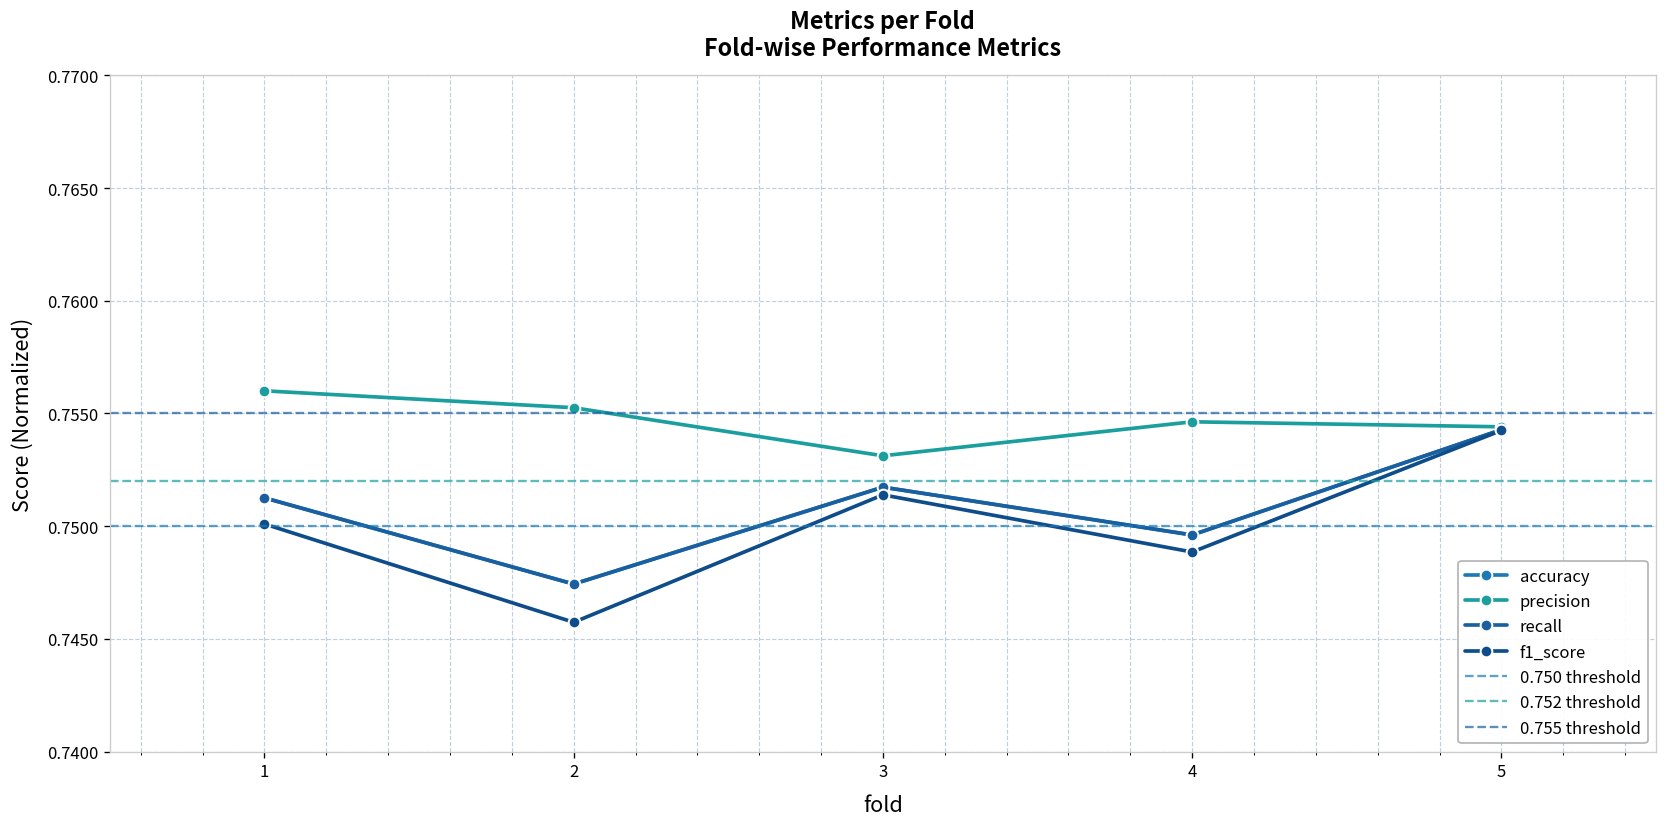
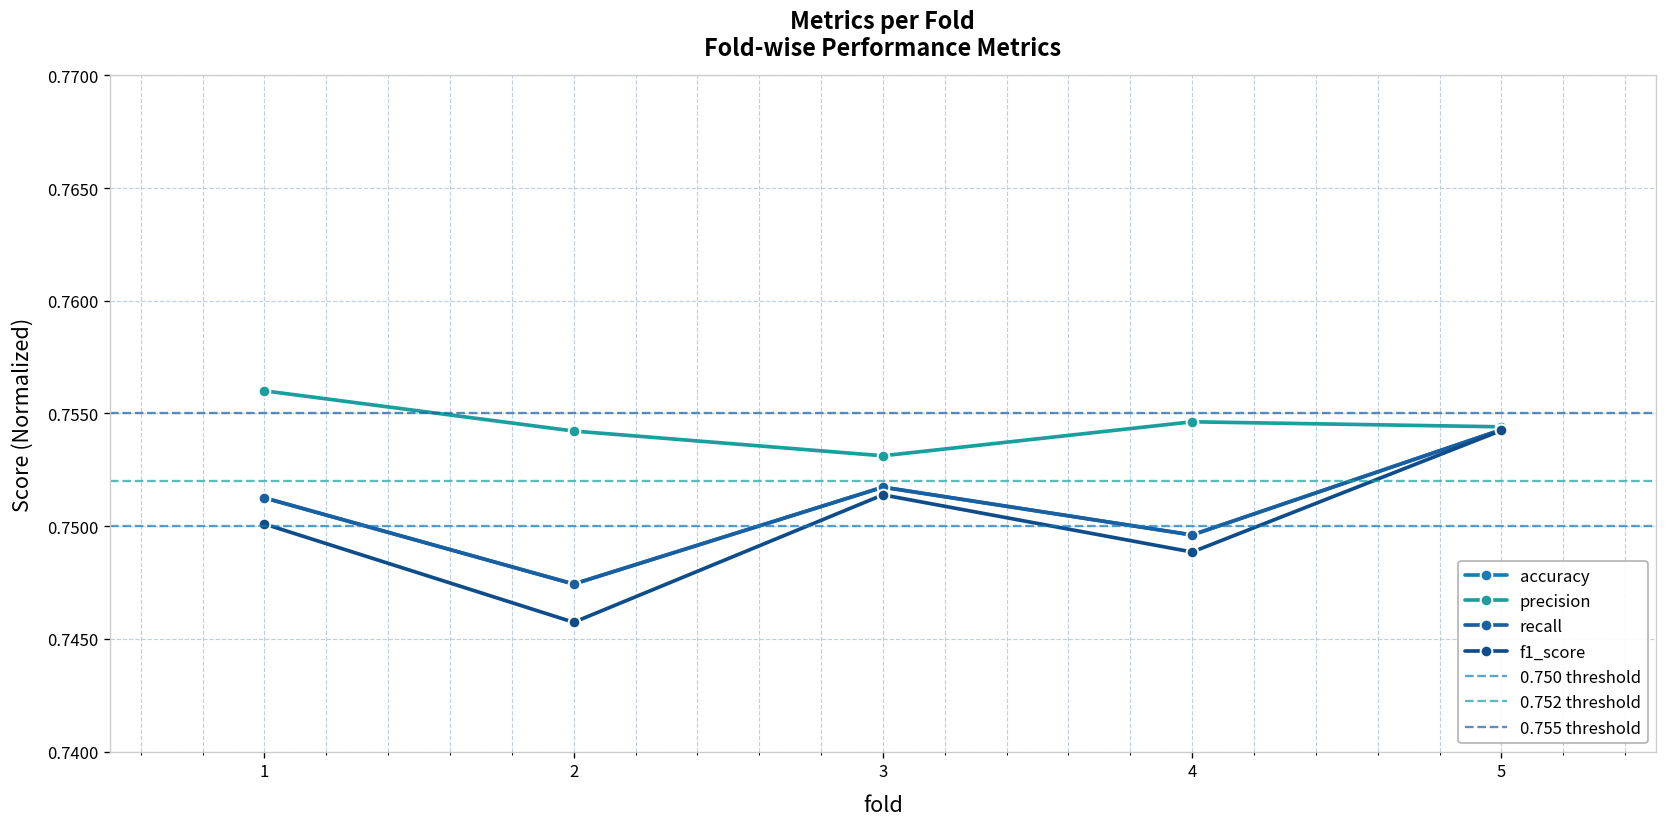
precision, 2: 0.7553 -> 0.7542
